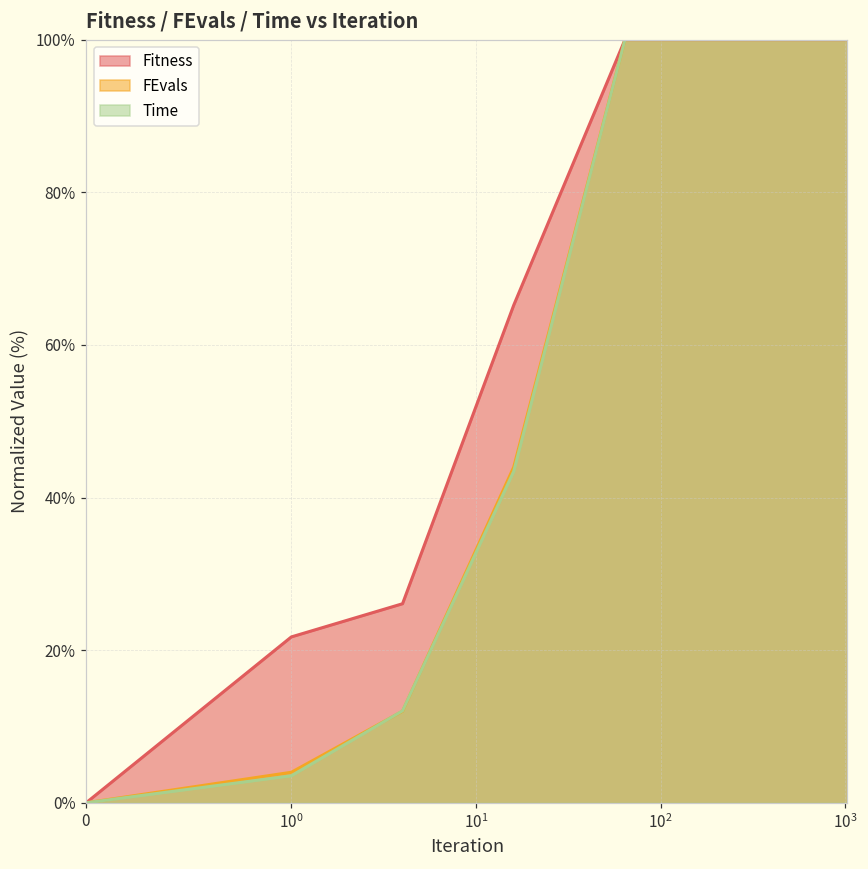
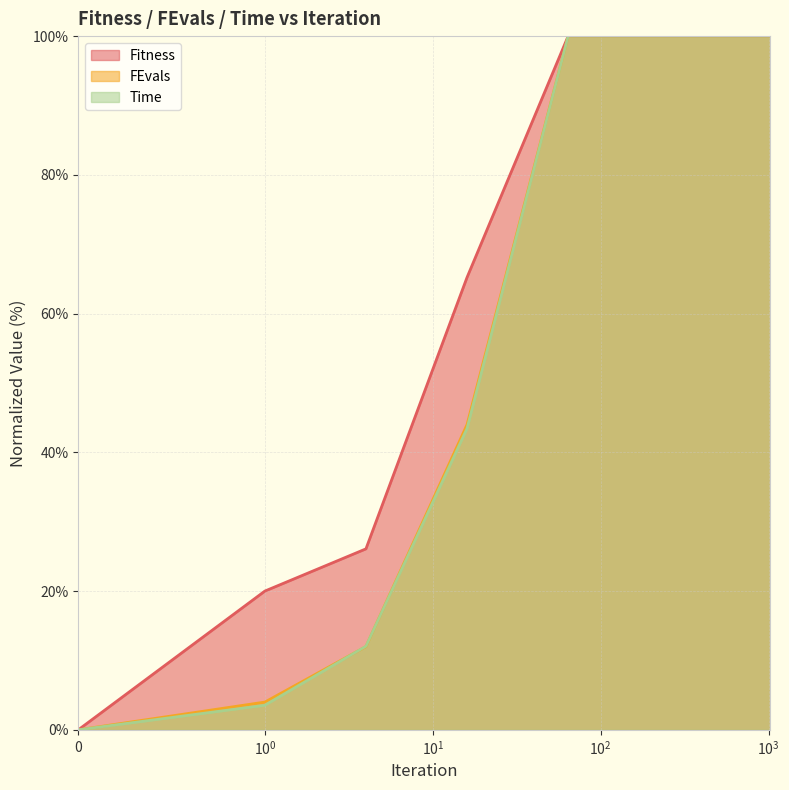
Fitness, 10^0: 22% -> 20%
